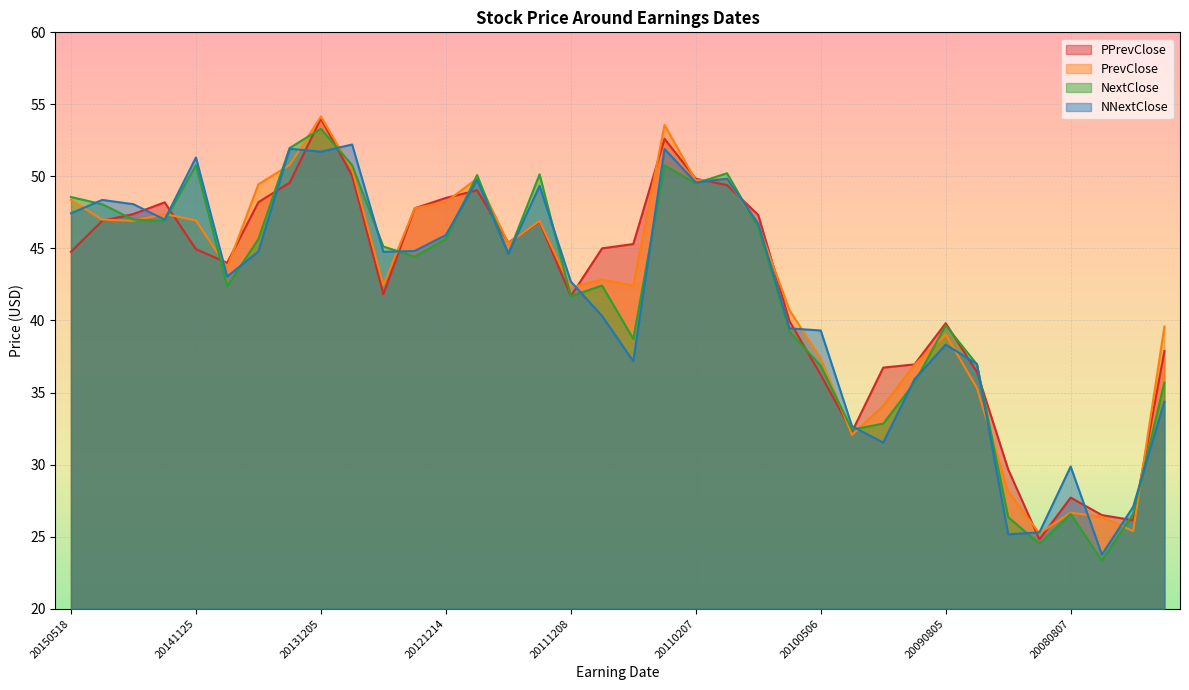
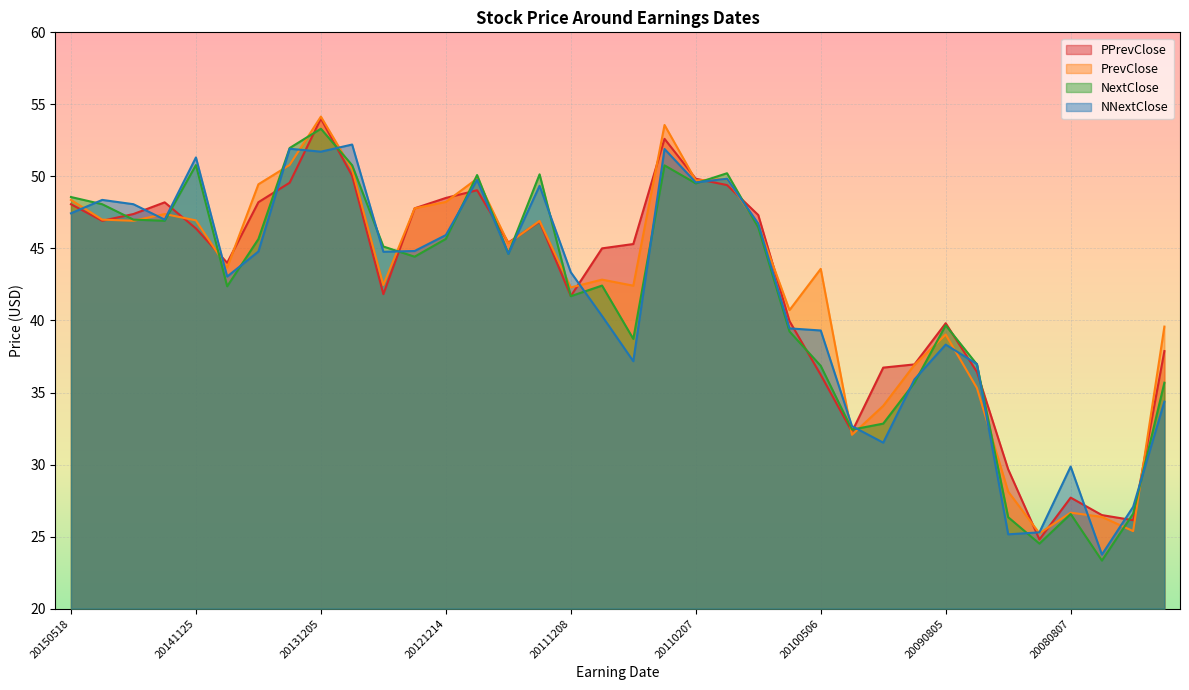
PPrevClose, 20150518: 44.8 -> 48.1
PPrevClose, 20141125: 44.9 -> 46.4
NNextClose, 20111208: 42.7 -> 43.3
PrevClose, 20100506: 37.4 -> 43.6
